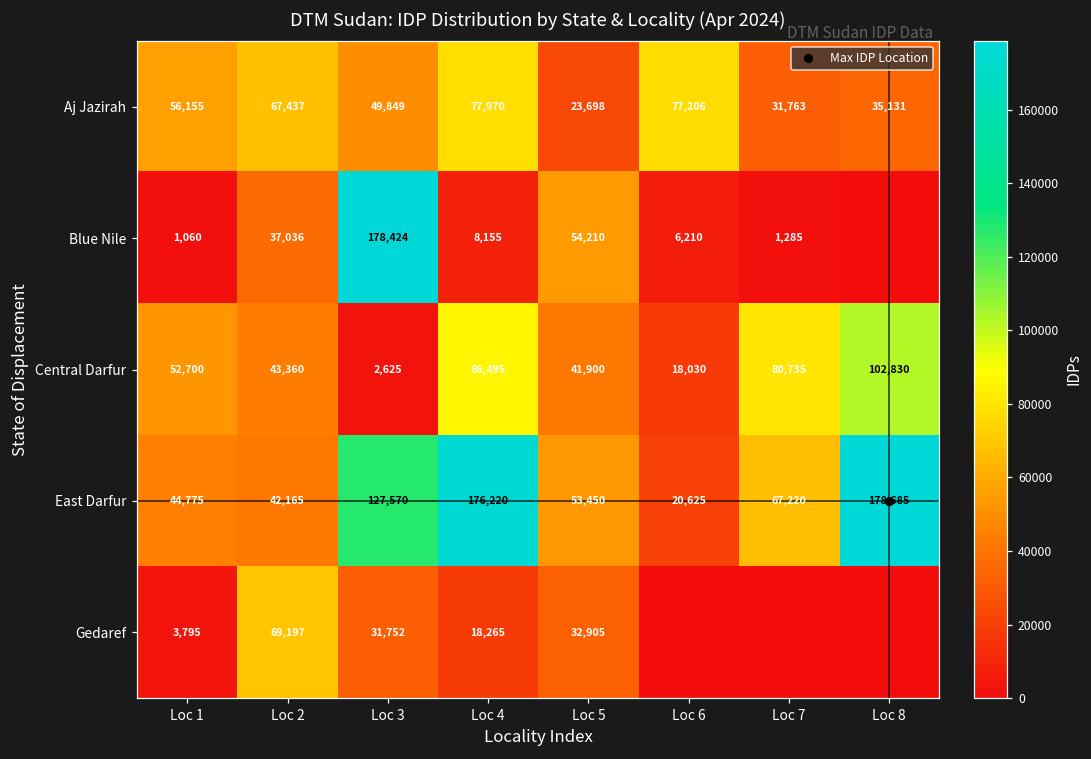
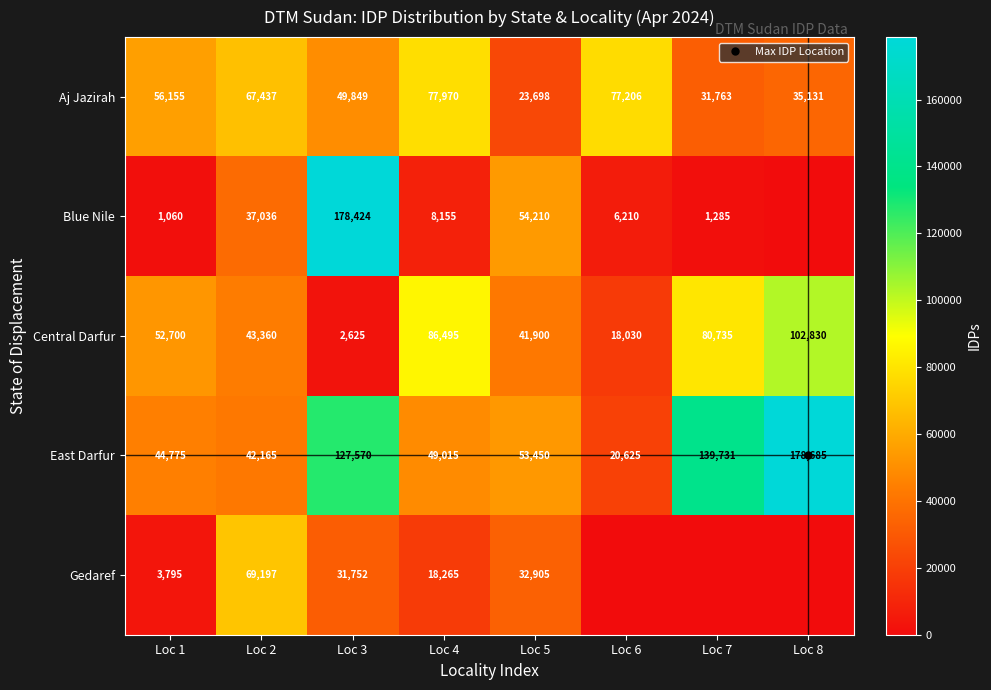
East Darfur, Loc 4: 176,220 -> 49,015
East Darfur, Loc 7: 67,220 -> 139,731
